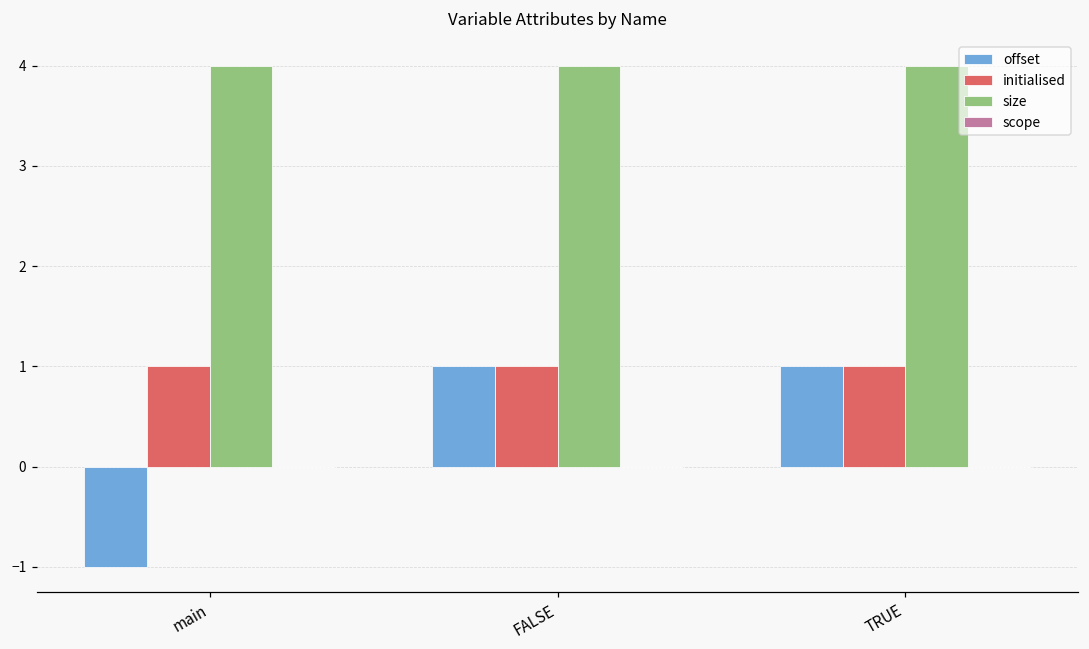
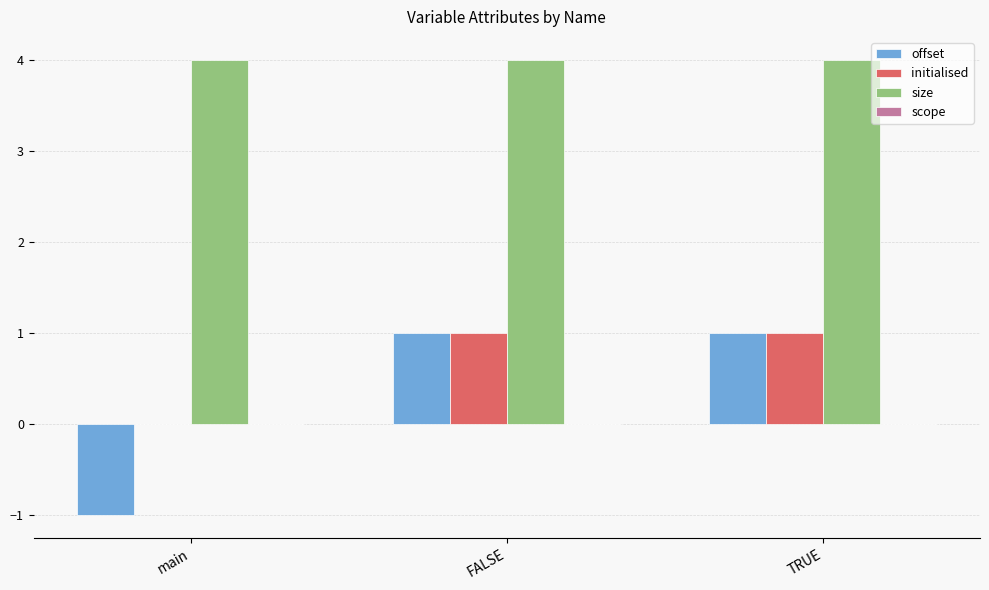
initialised, main: 1 -> 0
